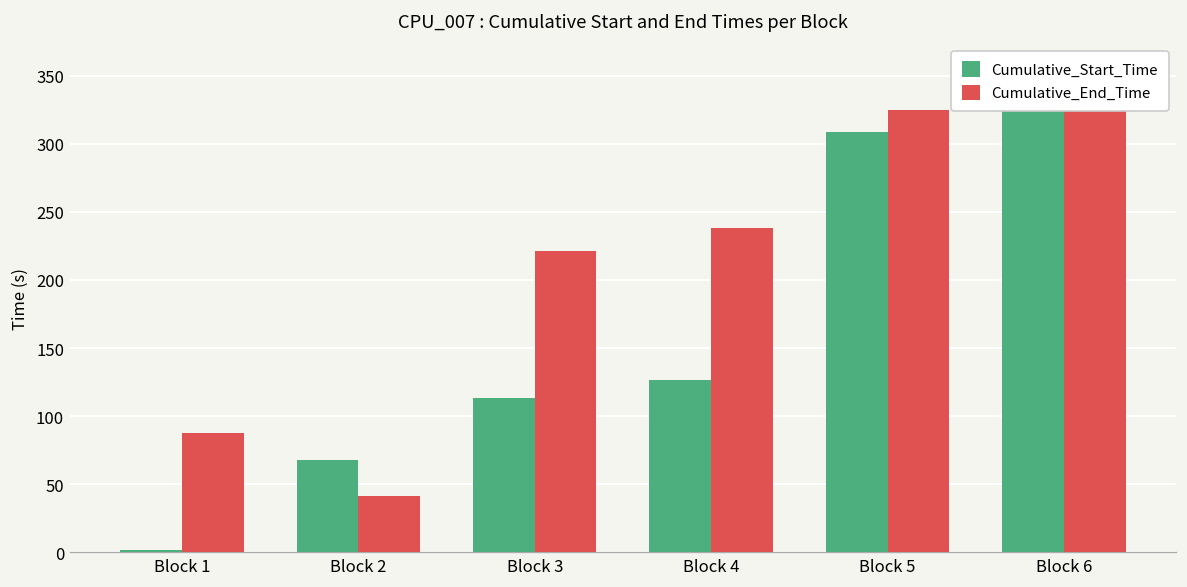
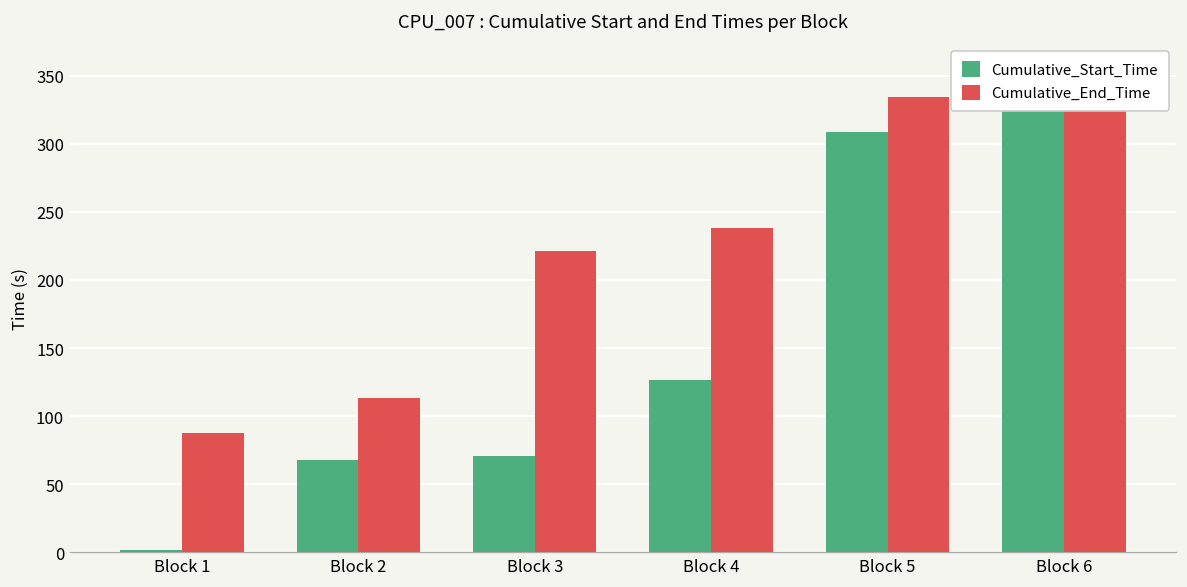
Cumulative_End_Time, Block 2: 41 -> 114
Cumulative_Start_Time, Block 3: 114 -> 71
Cumulative_End_Time, Block 5: 325 -> 335
